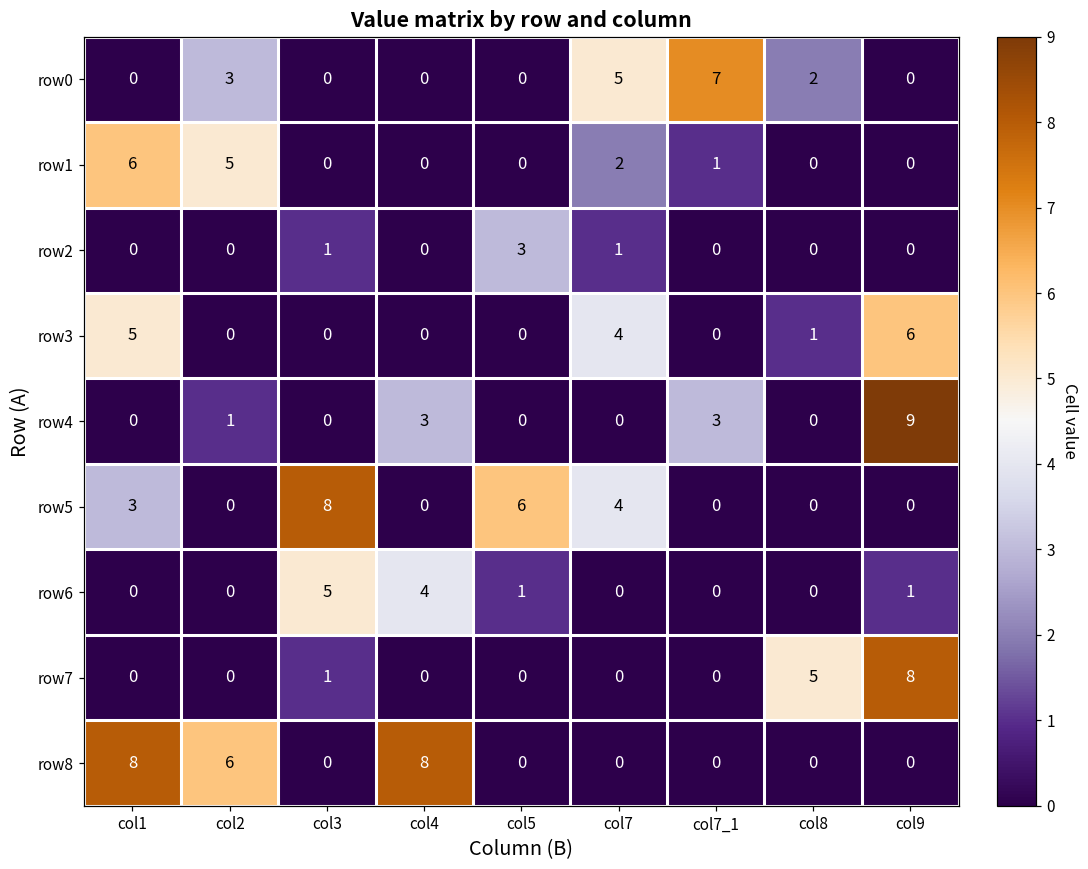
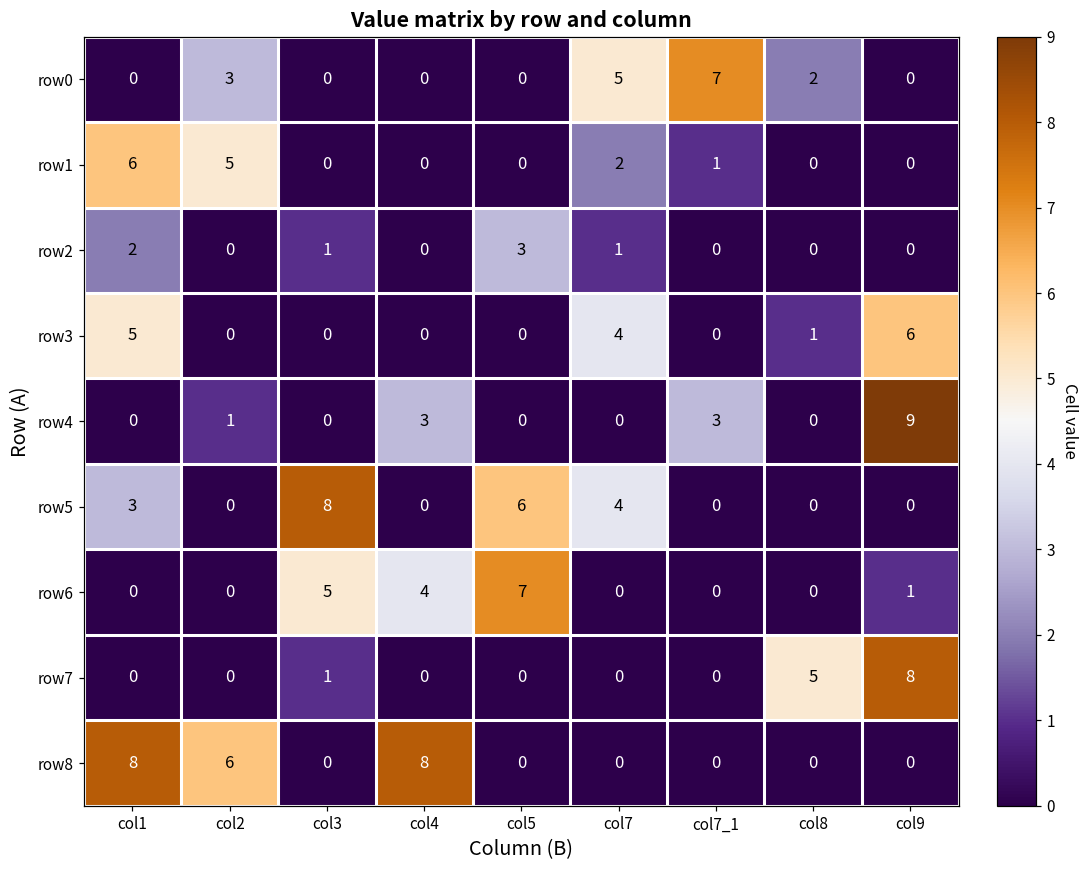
row2, col1: 0 -> 2
row6, col5: 1 -> 7
